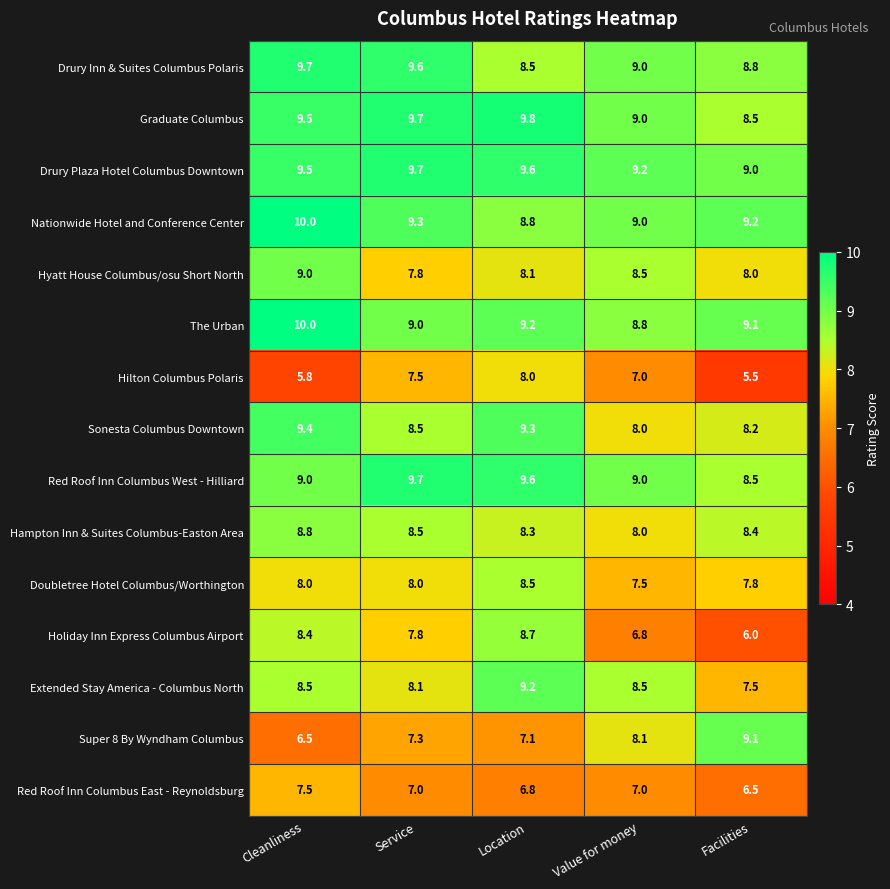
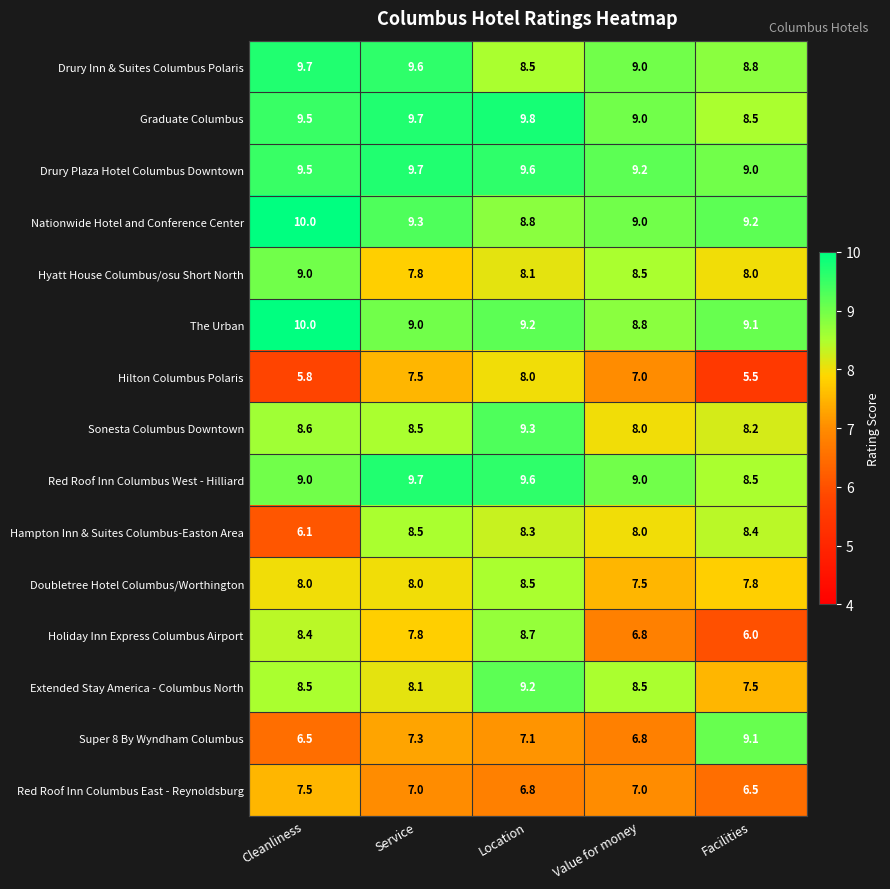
Sonesta Columbus Downtown, Cleanliness: 9.4 -> 8.6
Hampton Inn & Suites Columbus-Easton Area, Cleanliness: 8.8 -> 6.1
Super 8 By Wyndham Columbus, Value for money: 8.1 -> 6.8
